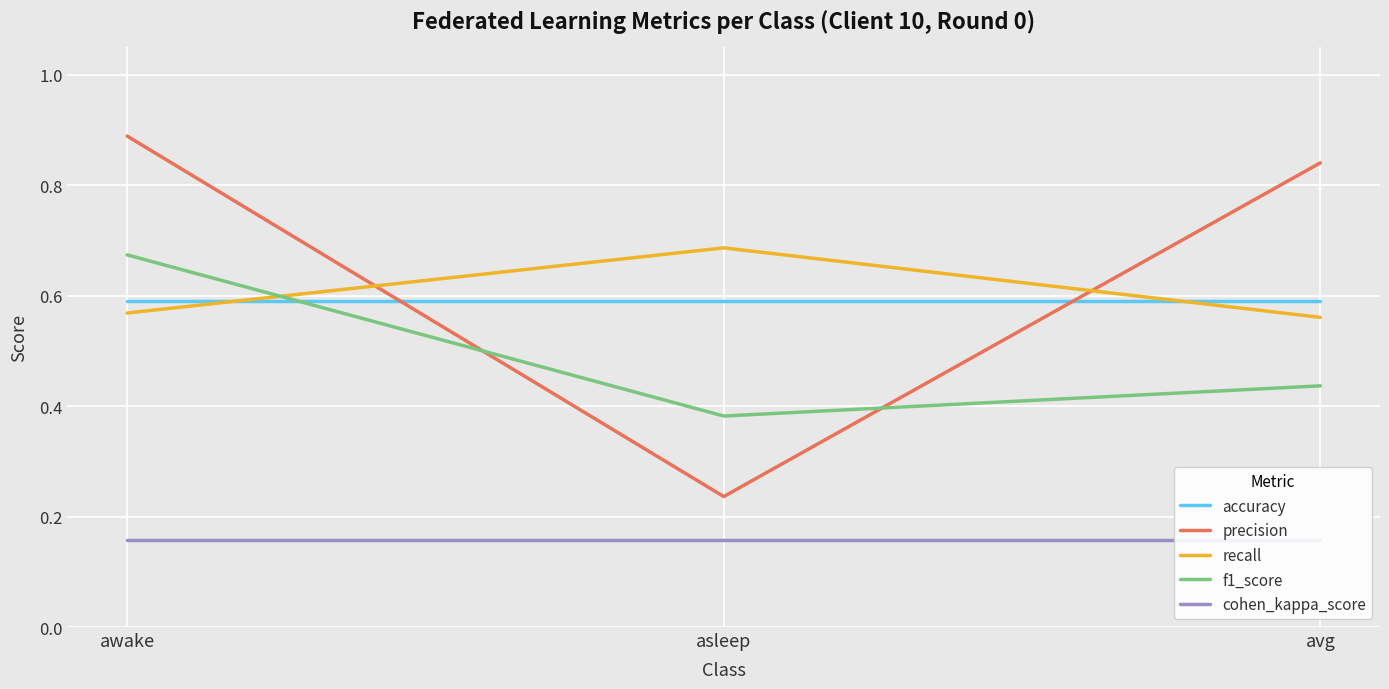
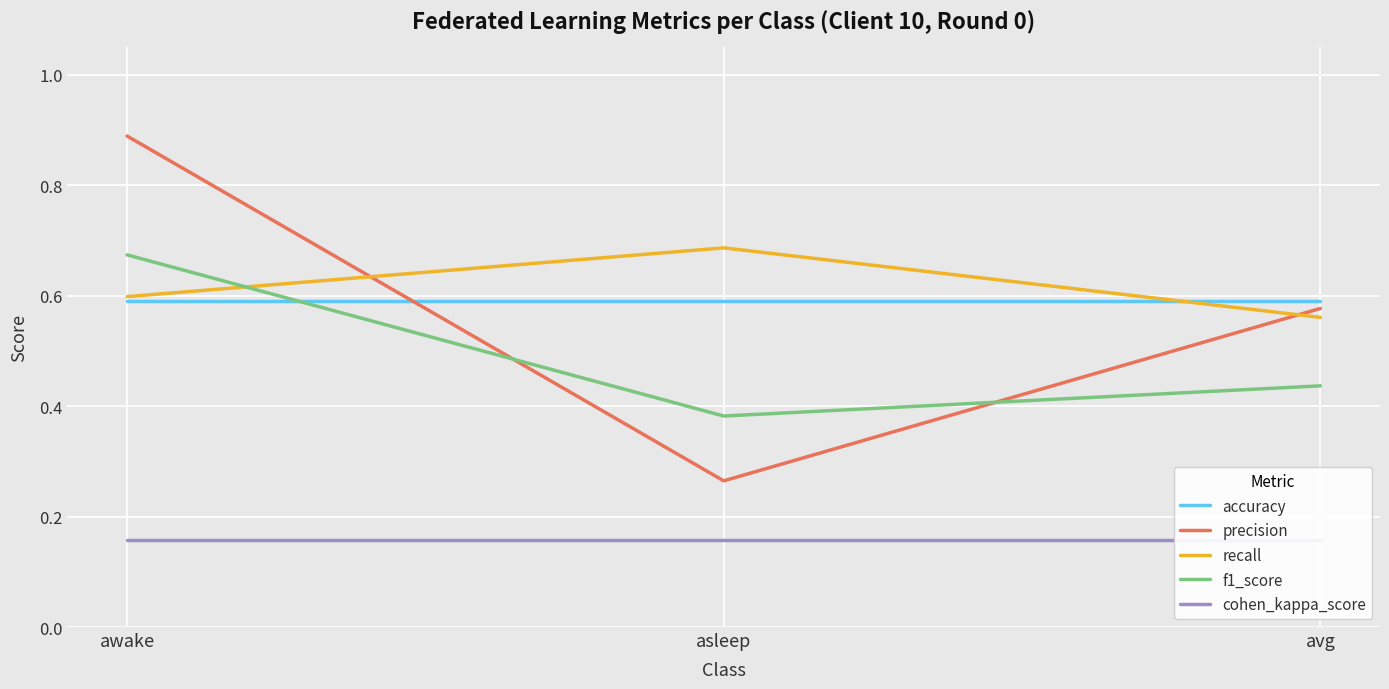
recall, awake: 0.57 -> 0.60
precision, asleep: 0.24 -> 0.26
precision, avg: 0.84 -> 0.58
